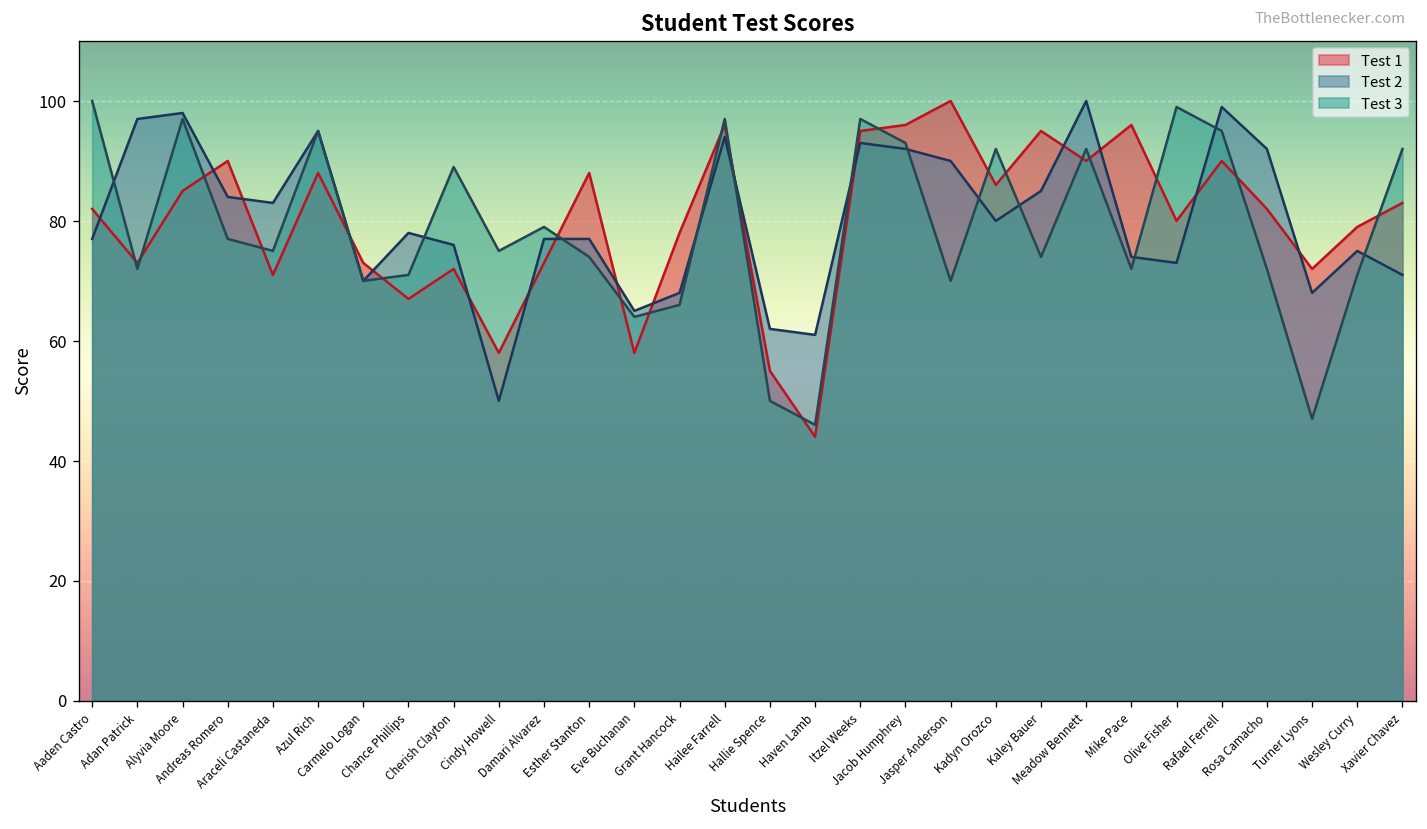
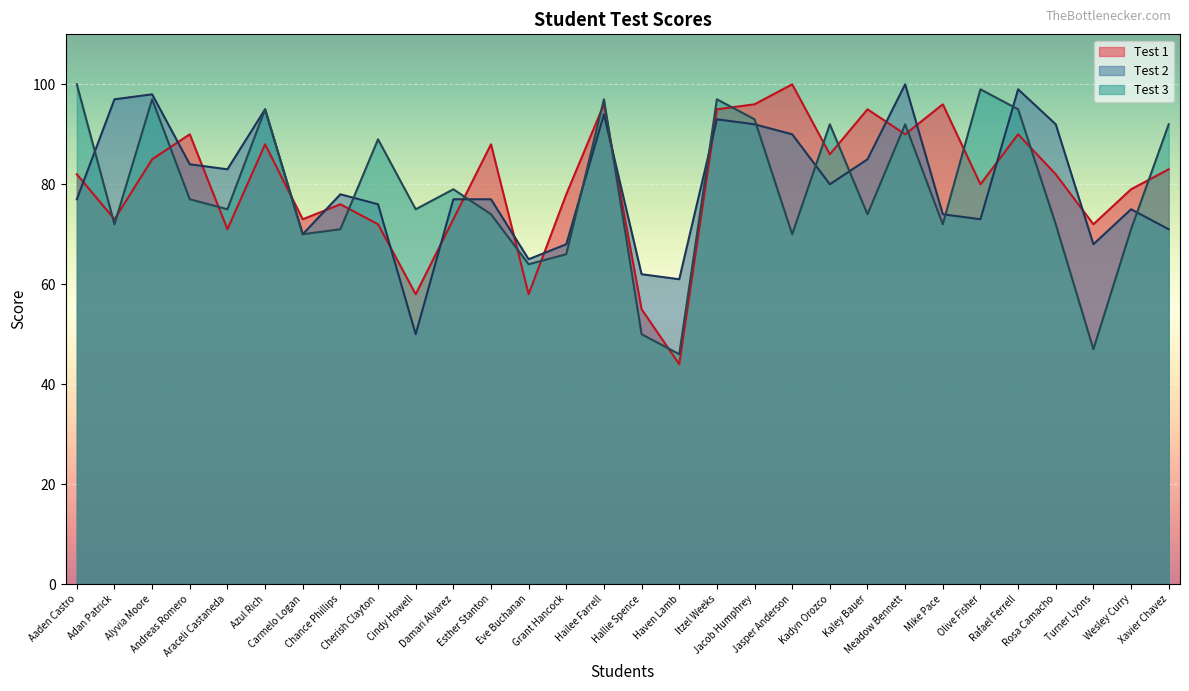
Test 1, Chance Phillips: 67 -> 76
